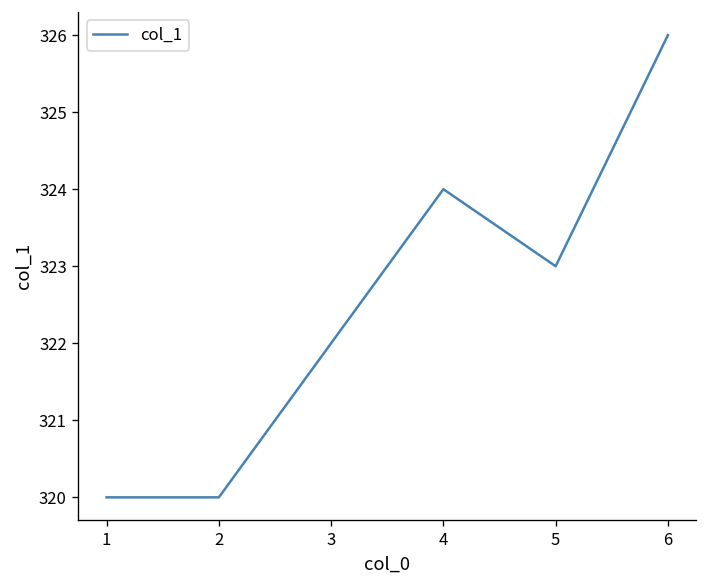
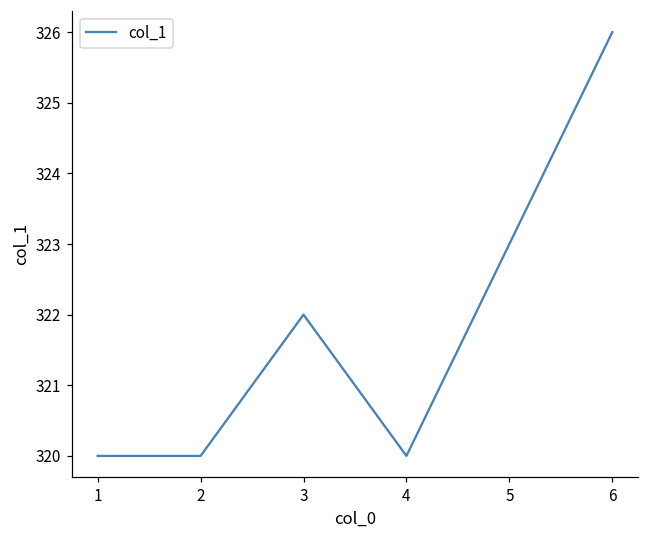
4: 324 -> 320
